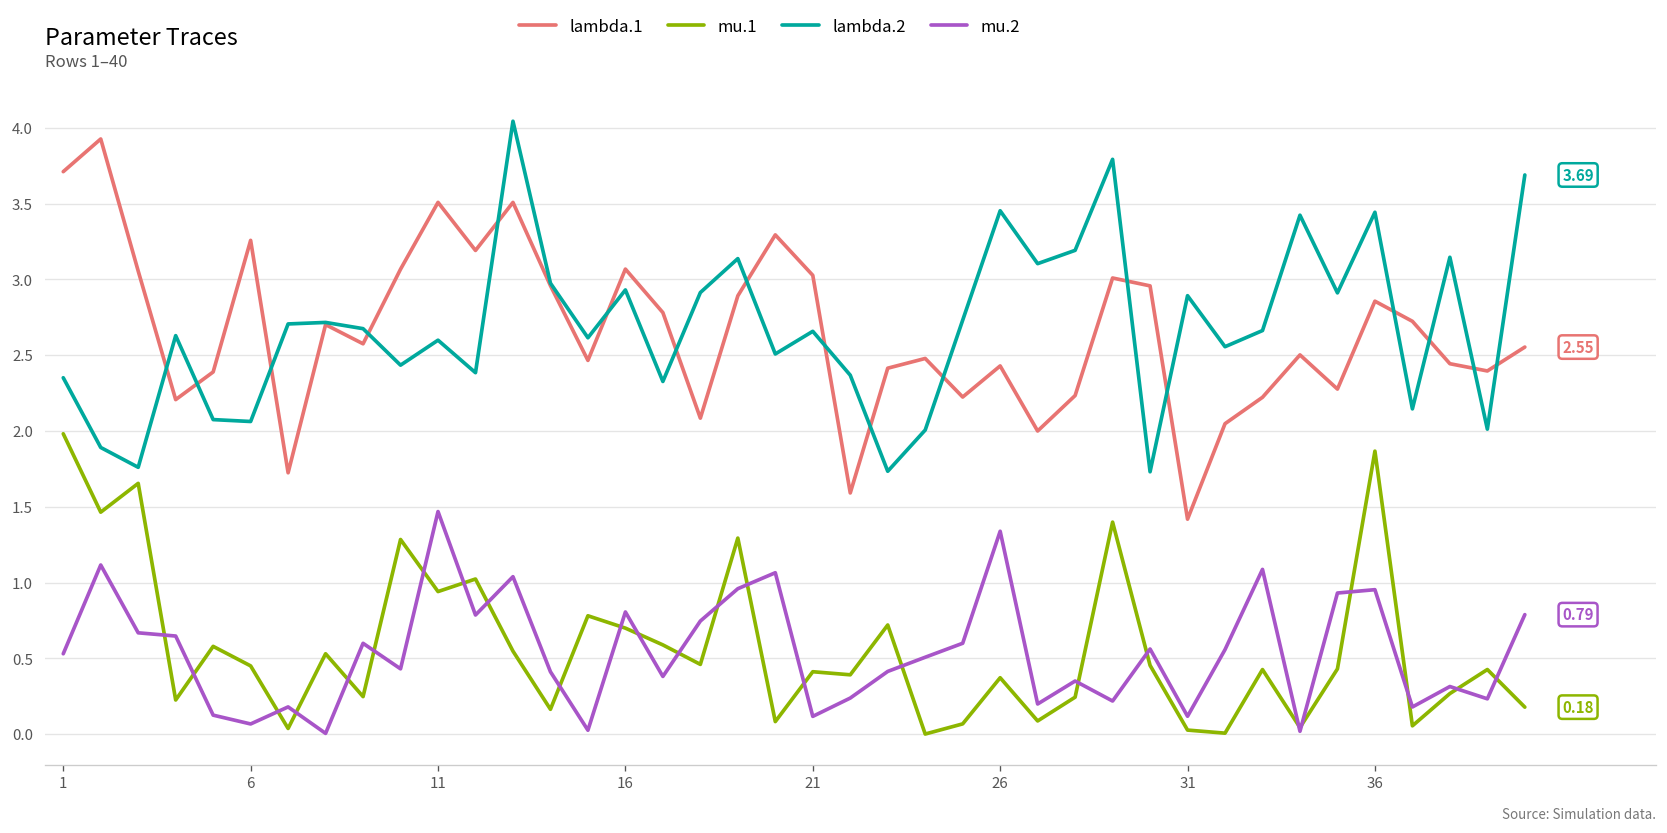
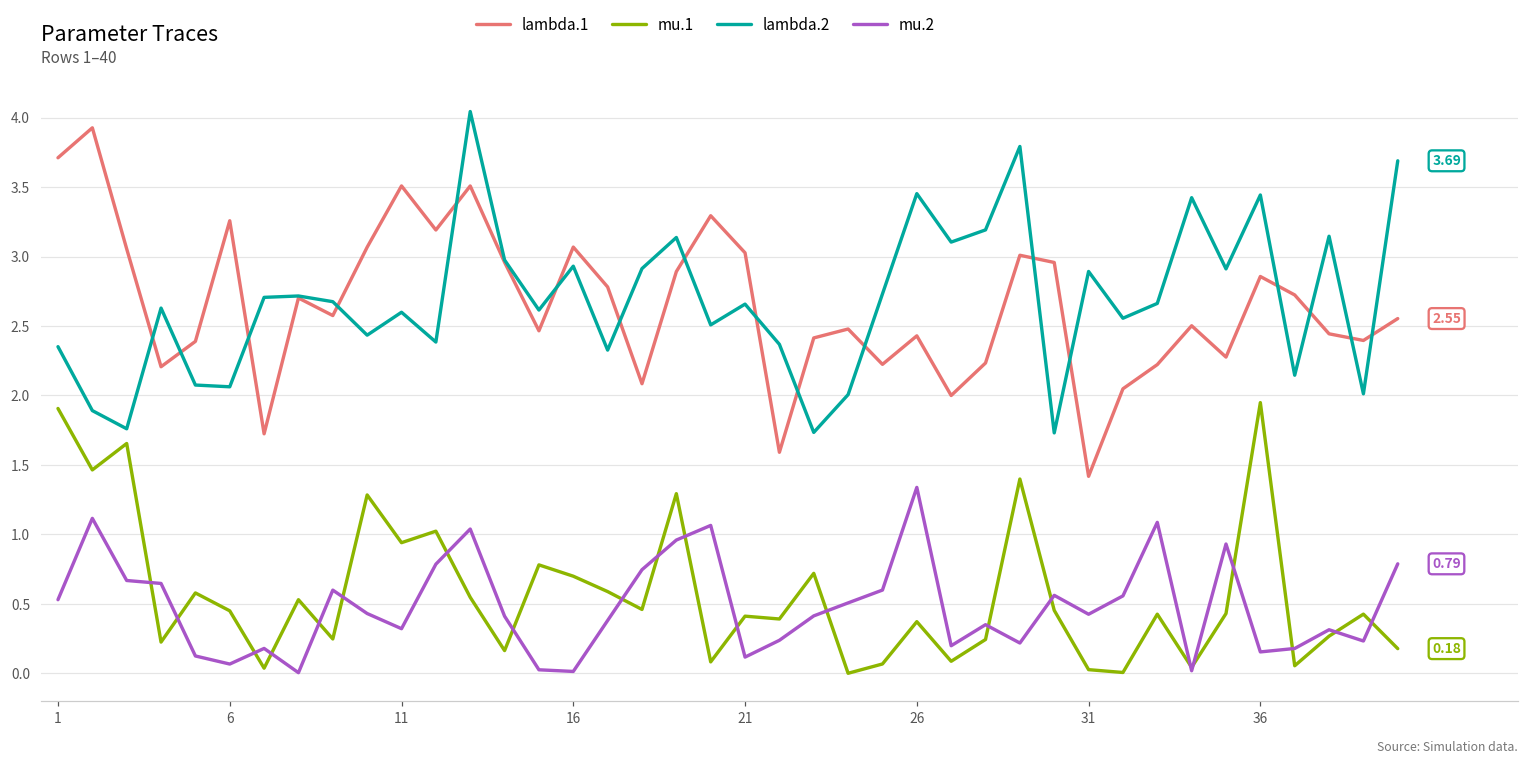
mu.1, 1: 1.98 -> 1.91
mu.2, 11: 1.47 -> 0.32
mu.2, 16: 0.81 -> 0.01
mu.2, 31: 0.12 -> 0.43
mu.1, 36: 1.87 -> 1.95
mu.2, 36: 0.95 -> 0.15
